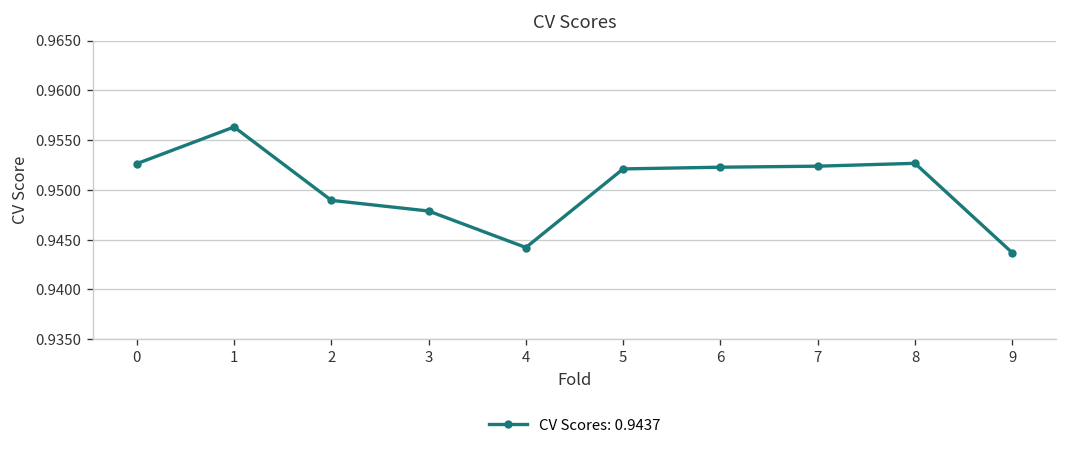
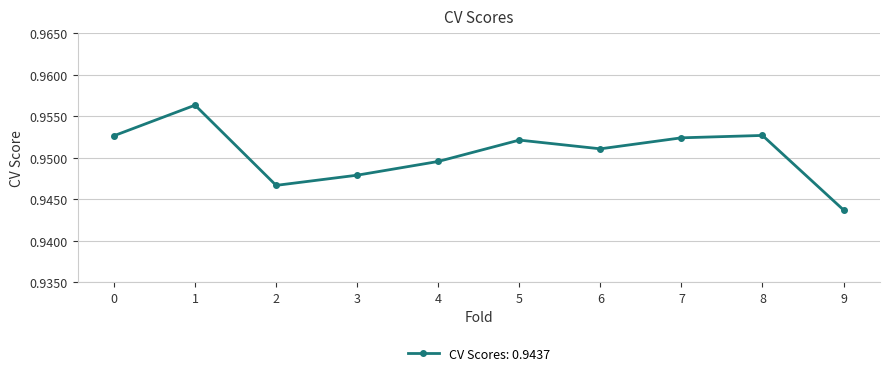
2: 0.949 -> 0.947
4: 0.944 -> 0.950
6: 0.952 -> 0.951
